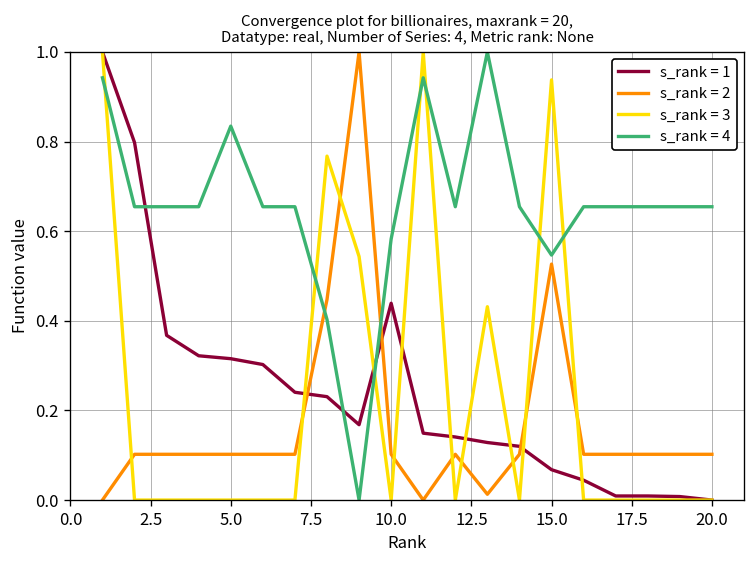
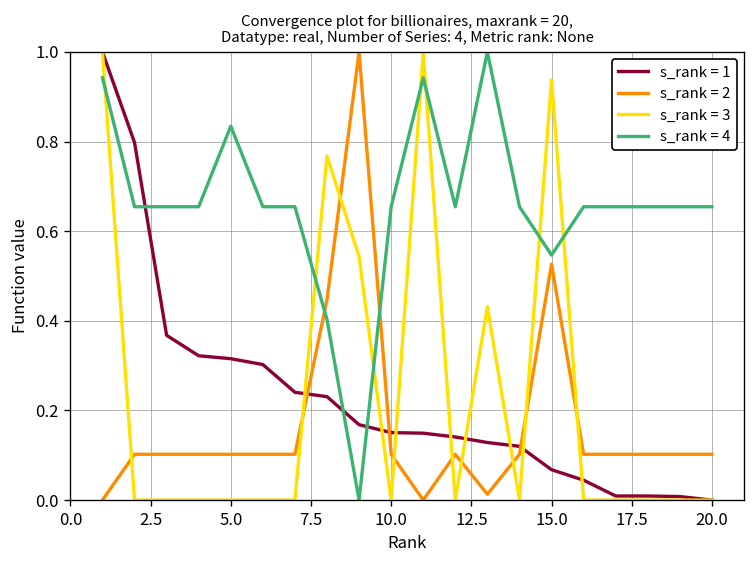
s_rank = 1, 10.0: 0.44 -> 0.15
s_rank = 4, 10.0: 0.58 -> 0.65
